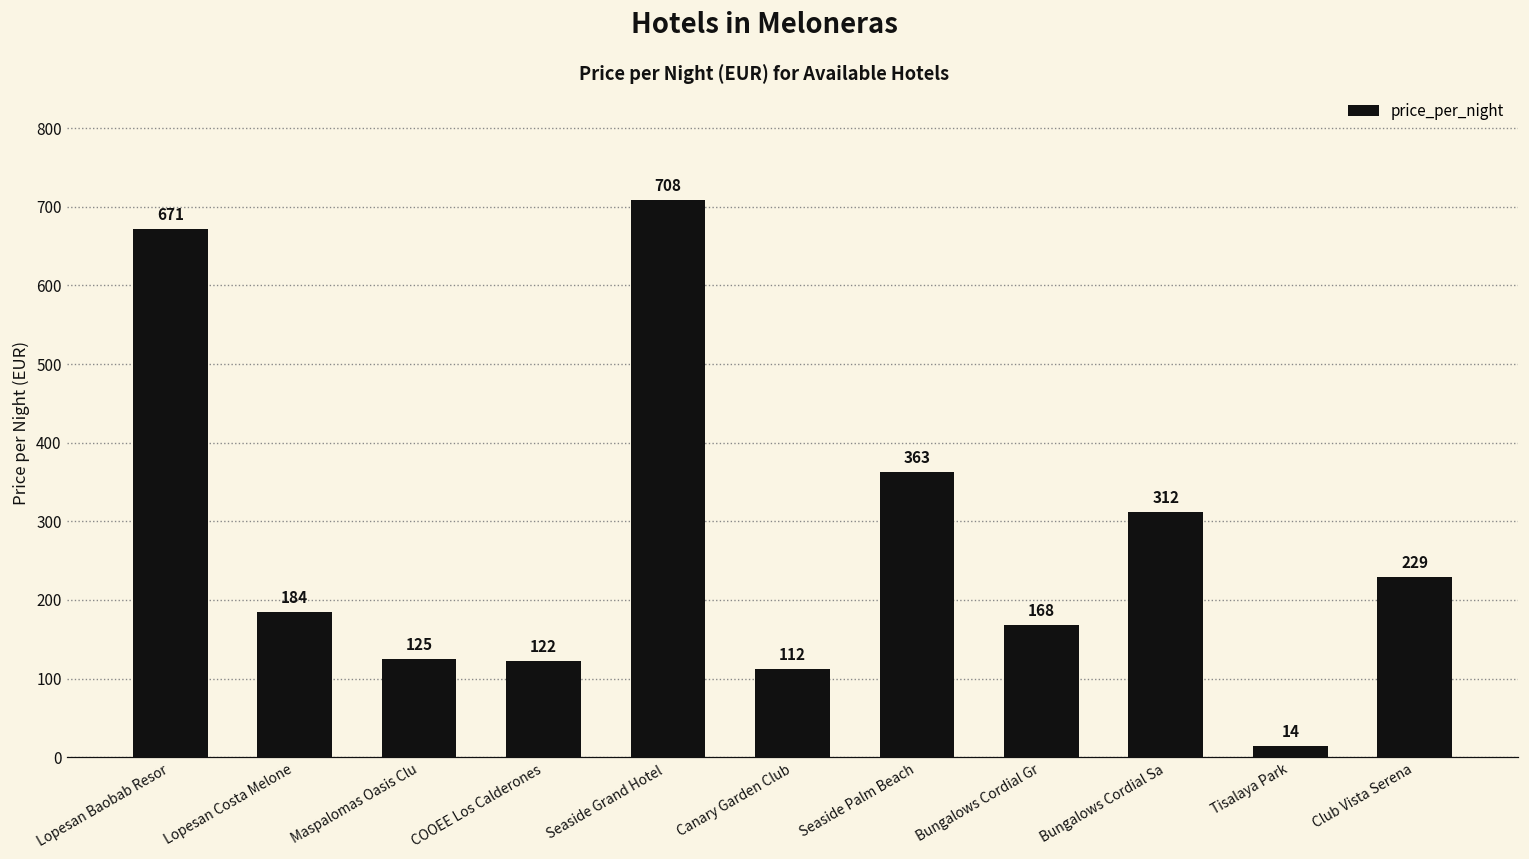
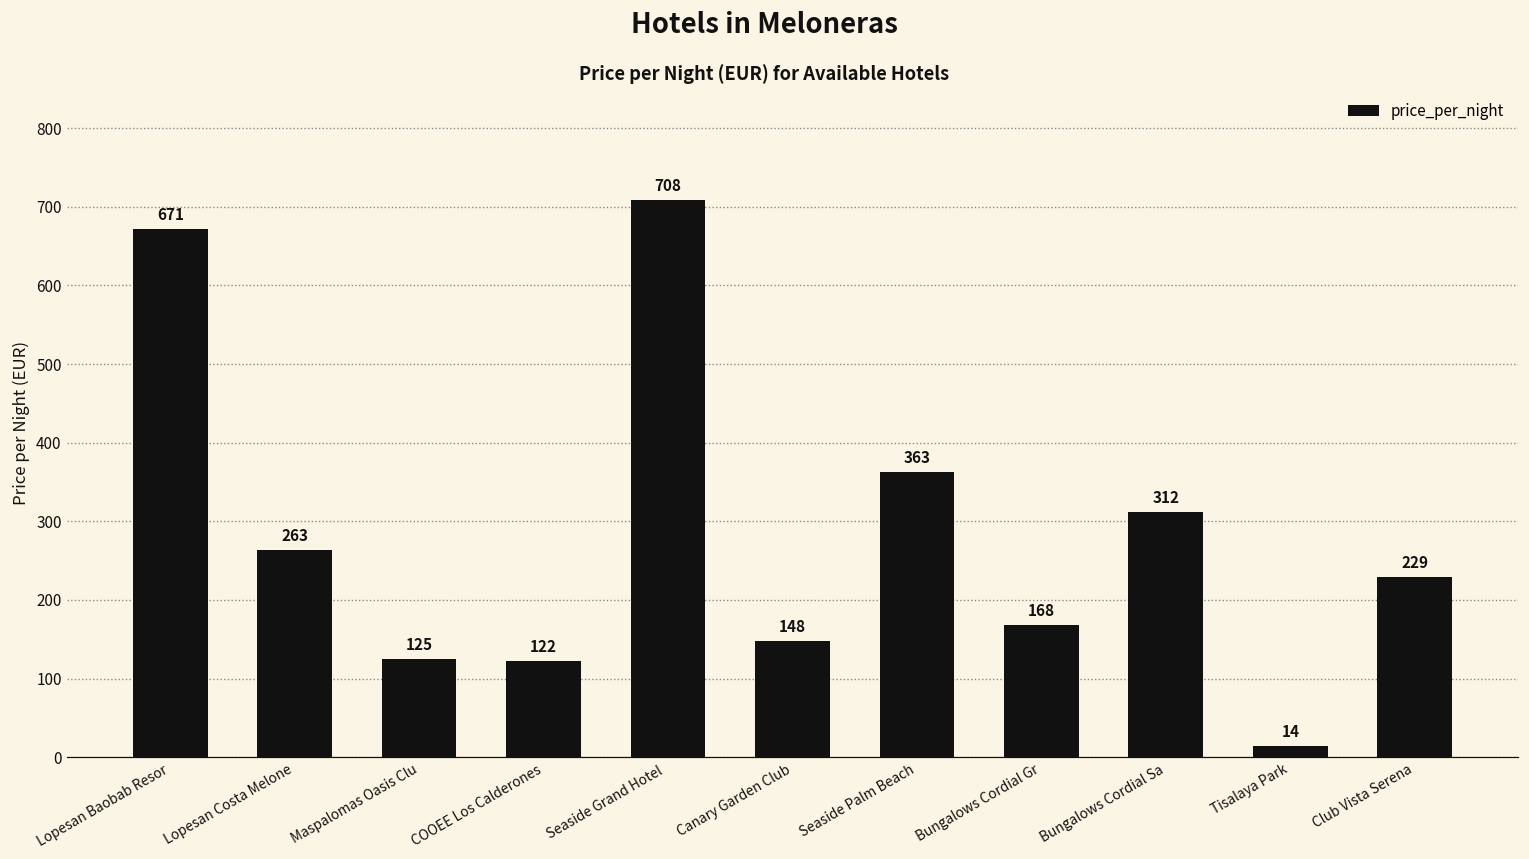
Lopesan Costa Melone: 184 -> 263
Canary Garden Club: 112 -> 148
